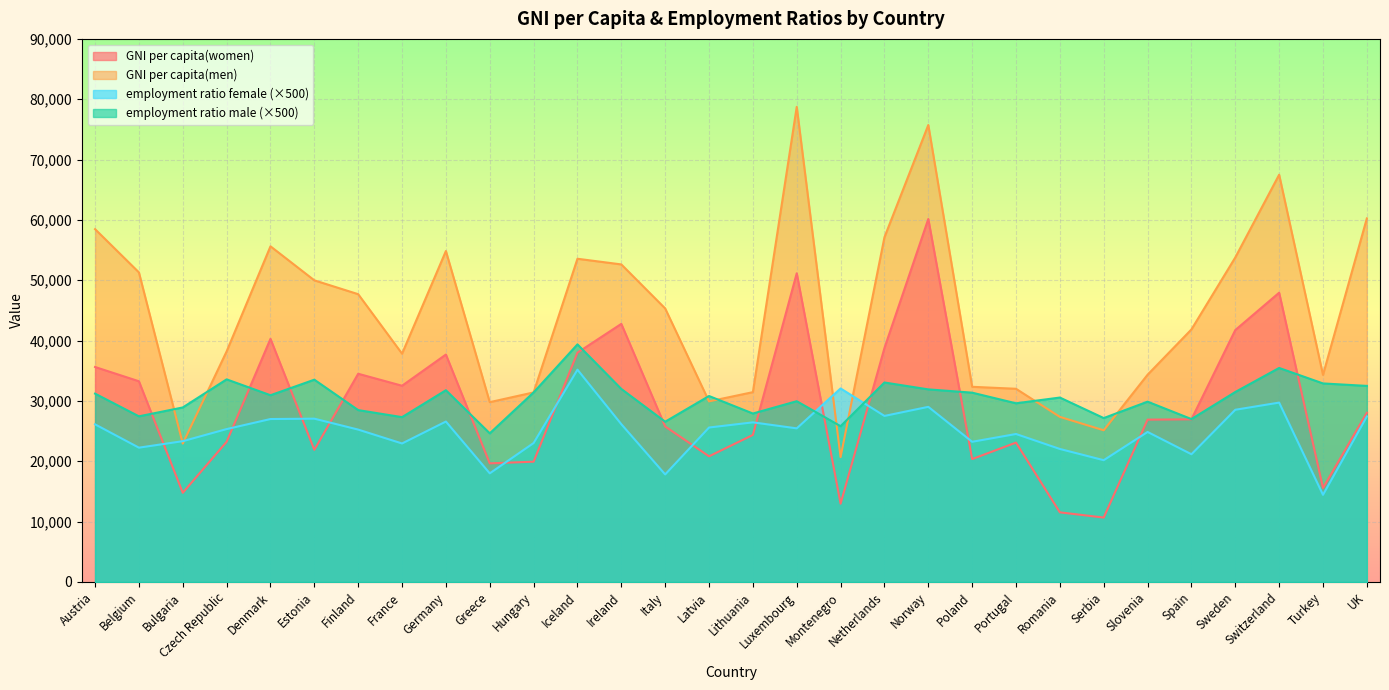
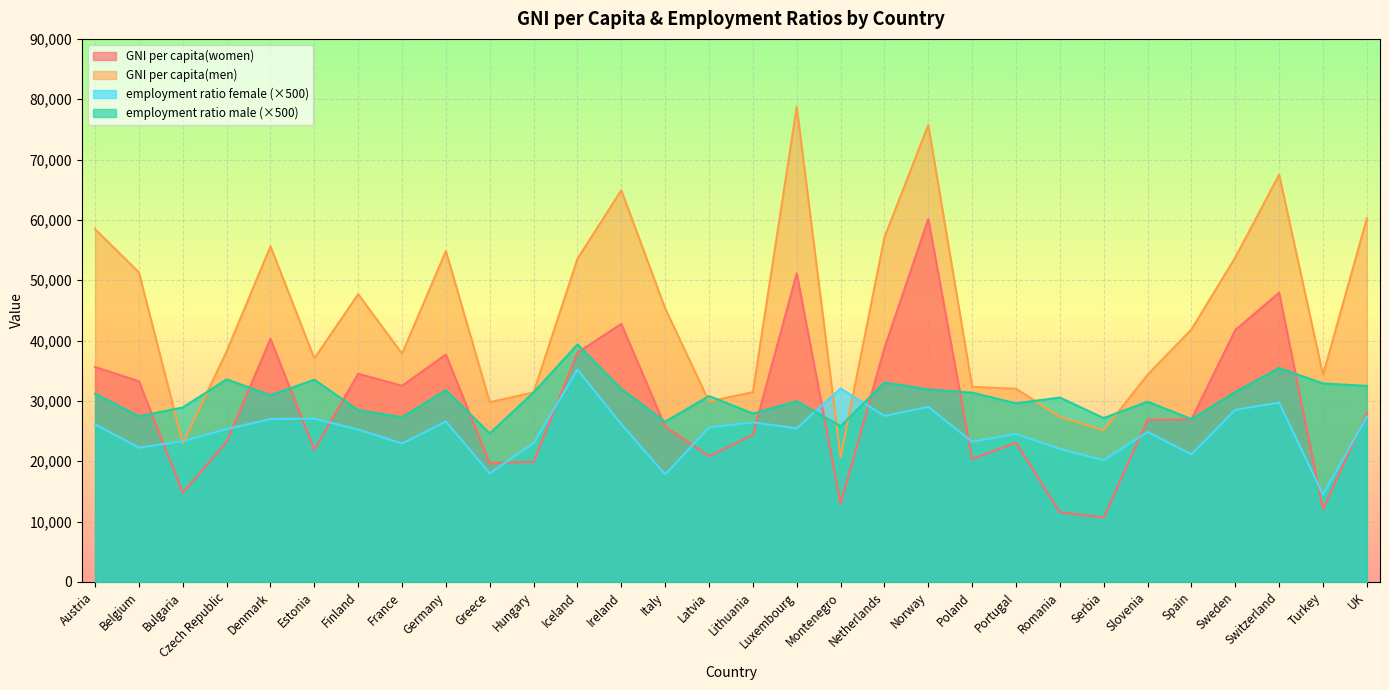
GNI per capita(men), Estonia: 50,000 -> 37,000
GNI per capita(men), Ireland: 53,000 -> 65,000
GNI per capita(women), Turkey: 16,000 -> 12,000
